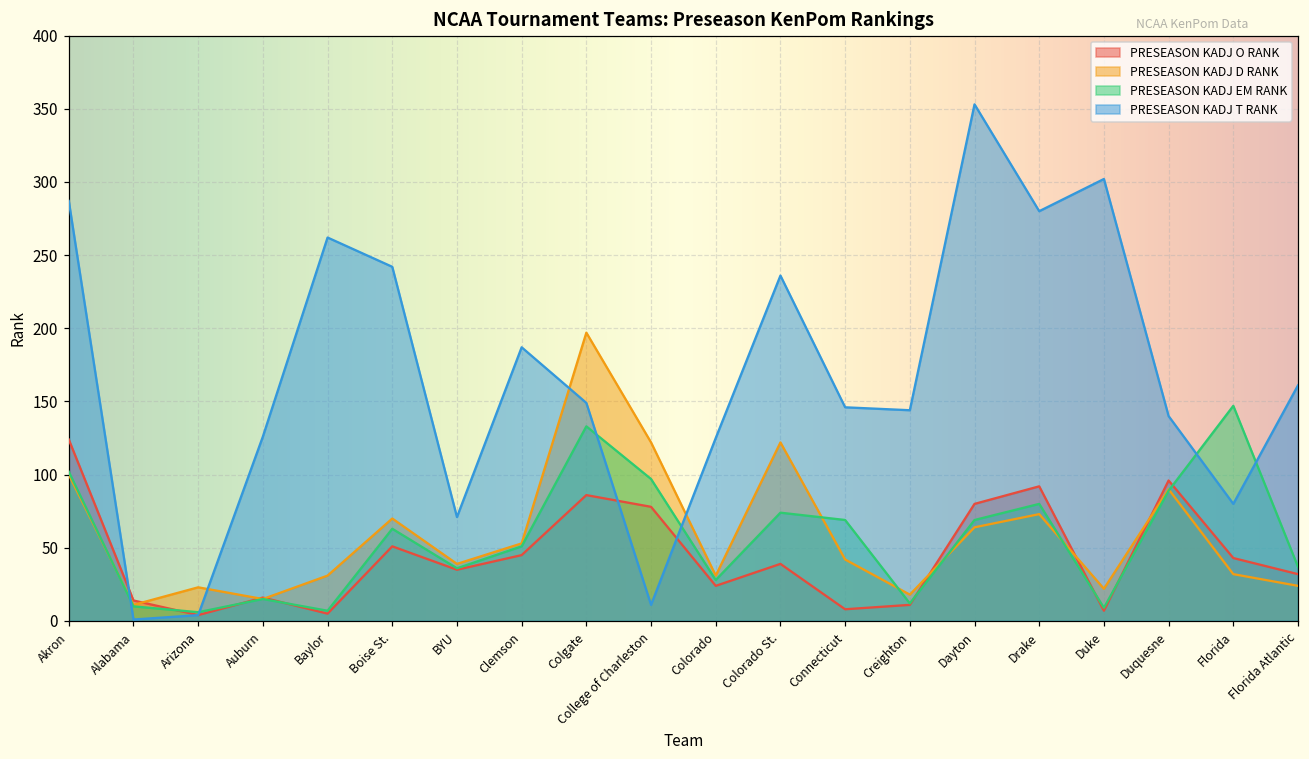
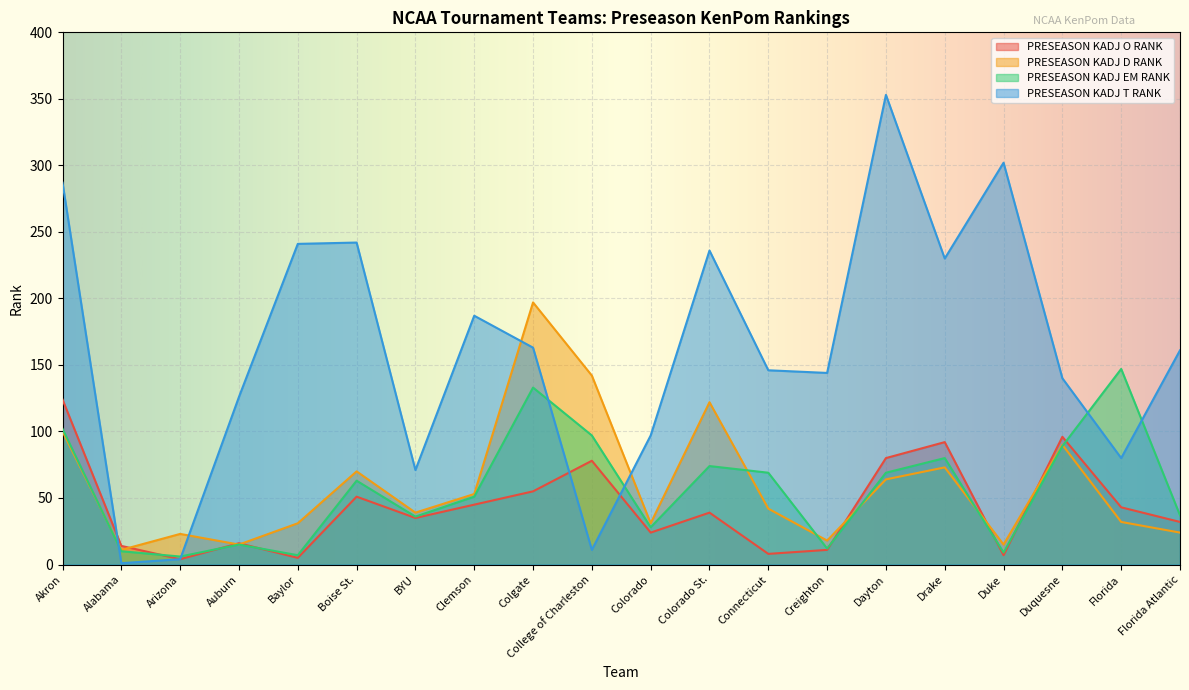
PRESEASON KADJ T RANK, Baylor: 262 -> 241
PRESEASON KADJ O RANK, Colgate: 86 -> 55
PRESEASON KADJ T RANK, Colgate: 149 -> 163
PRESEASON KADJ D RANK, College of Charleston: 122 -> 142
PRESEASON KADJ T RANK, Colorado: 125 -> 97
PRESEASON KADJ T RANK, Drake: 280 -> 230
PRESEASON KADJ D RANK, Duke: 22 -> 15
